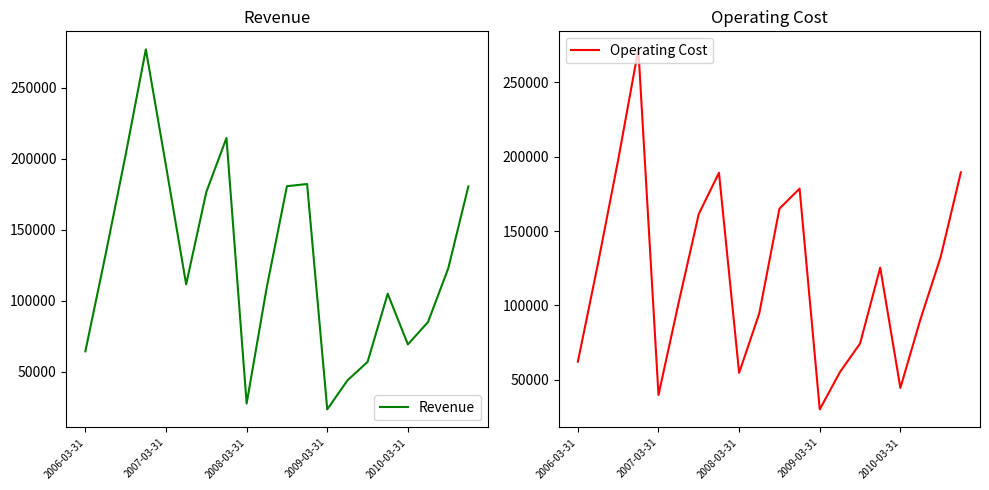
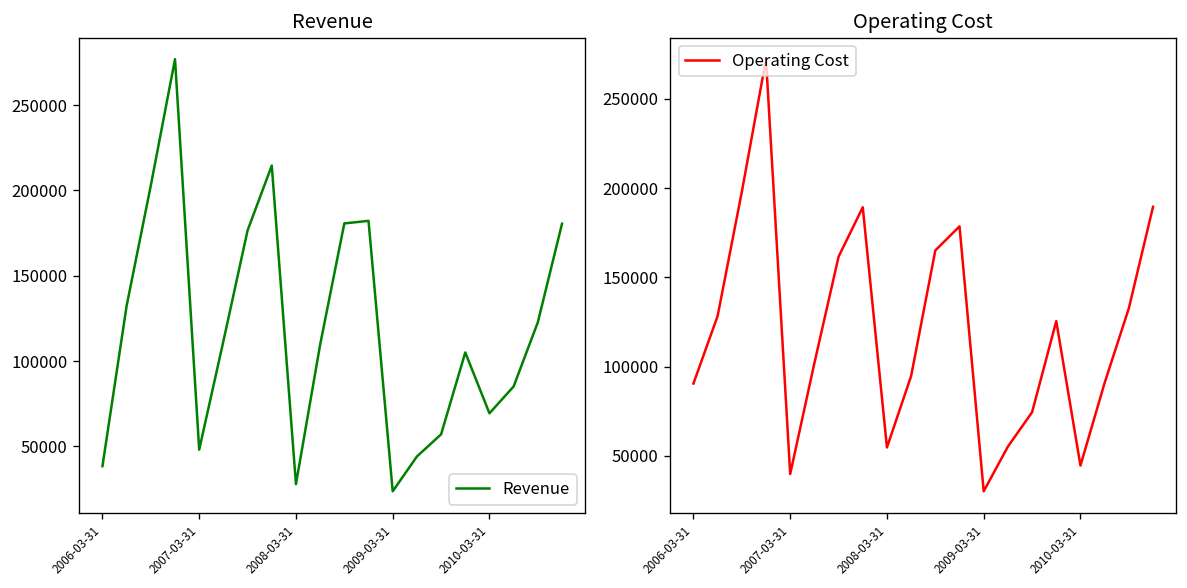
Revenue, 2006-03-31: 65000 -> 38000
Revenue, 2007-03-31: 195000 -> 48000
Operating Cost, 2006-03-31: 62000 -> 90000
